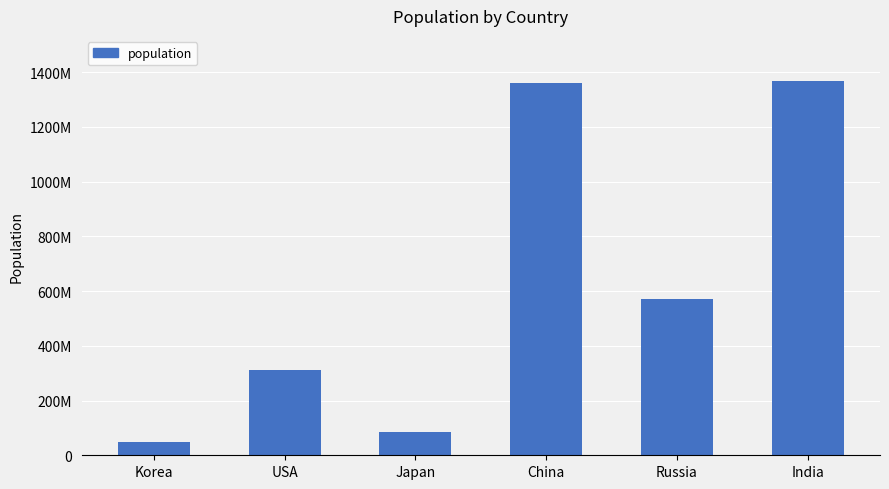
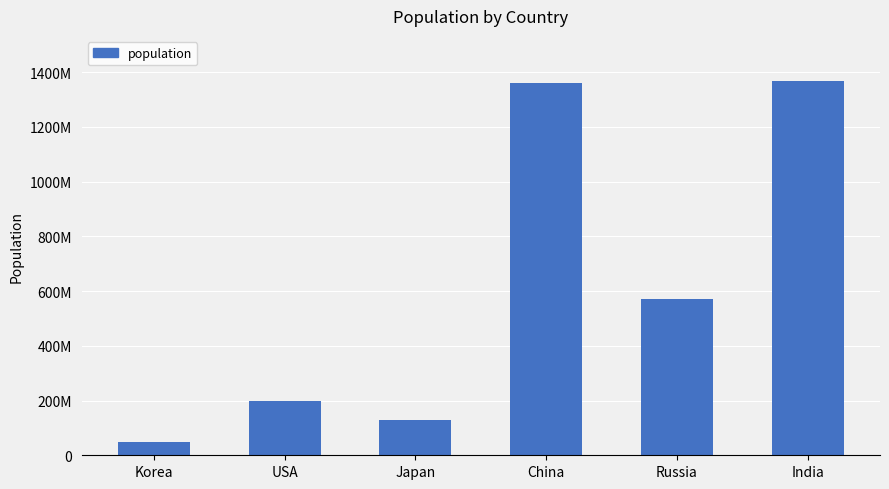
USA: 310000000 -> 200000000
Japan: 90000000 -> 130000000
